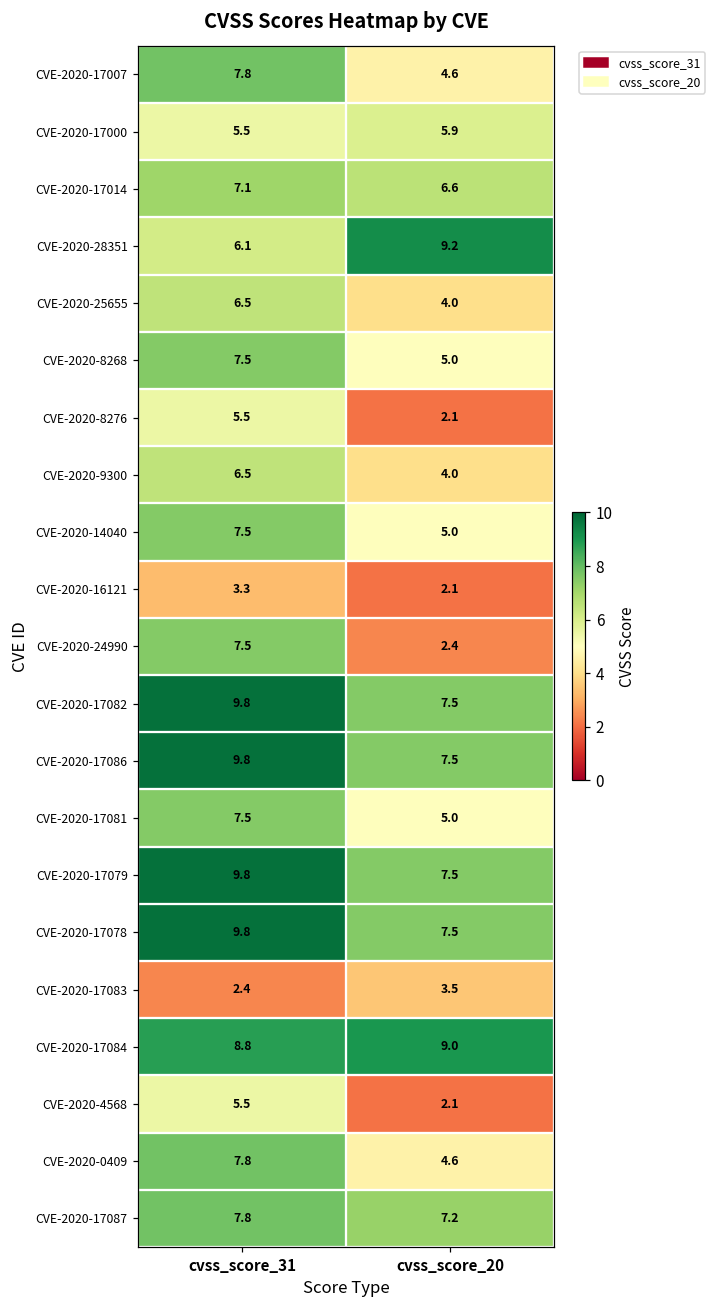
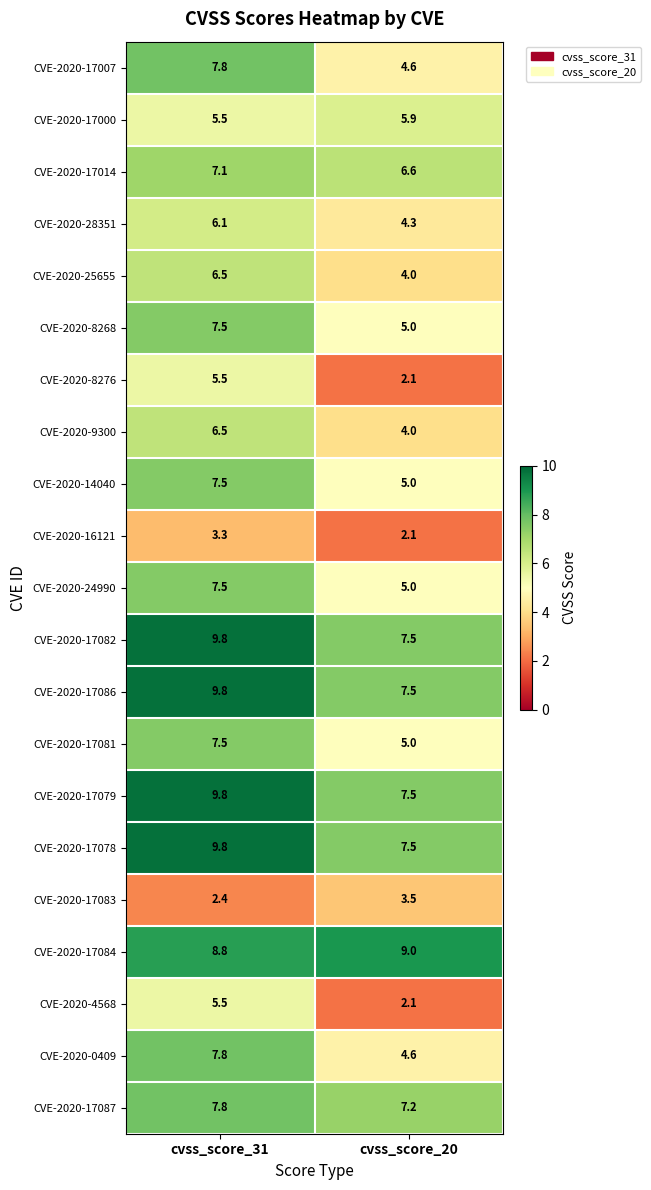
CVE-2020-28351, cvss_score_20: 9.2 -> 4.3
CVE-2020-24990, cvss_score_20: 2.4 -> 5.0
